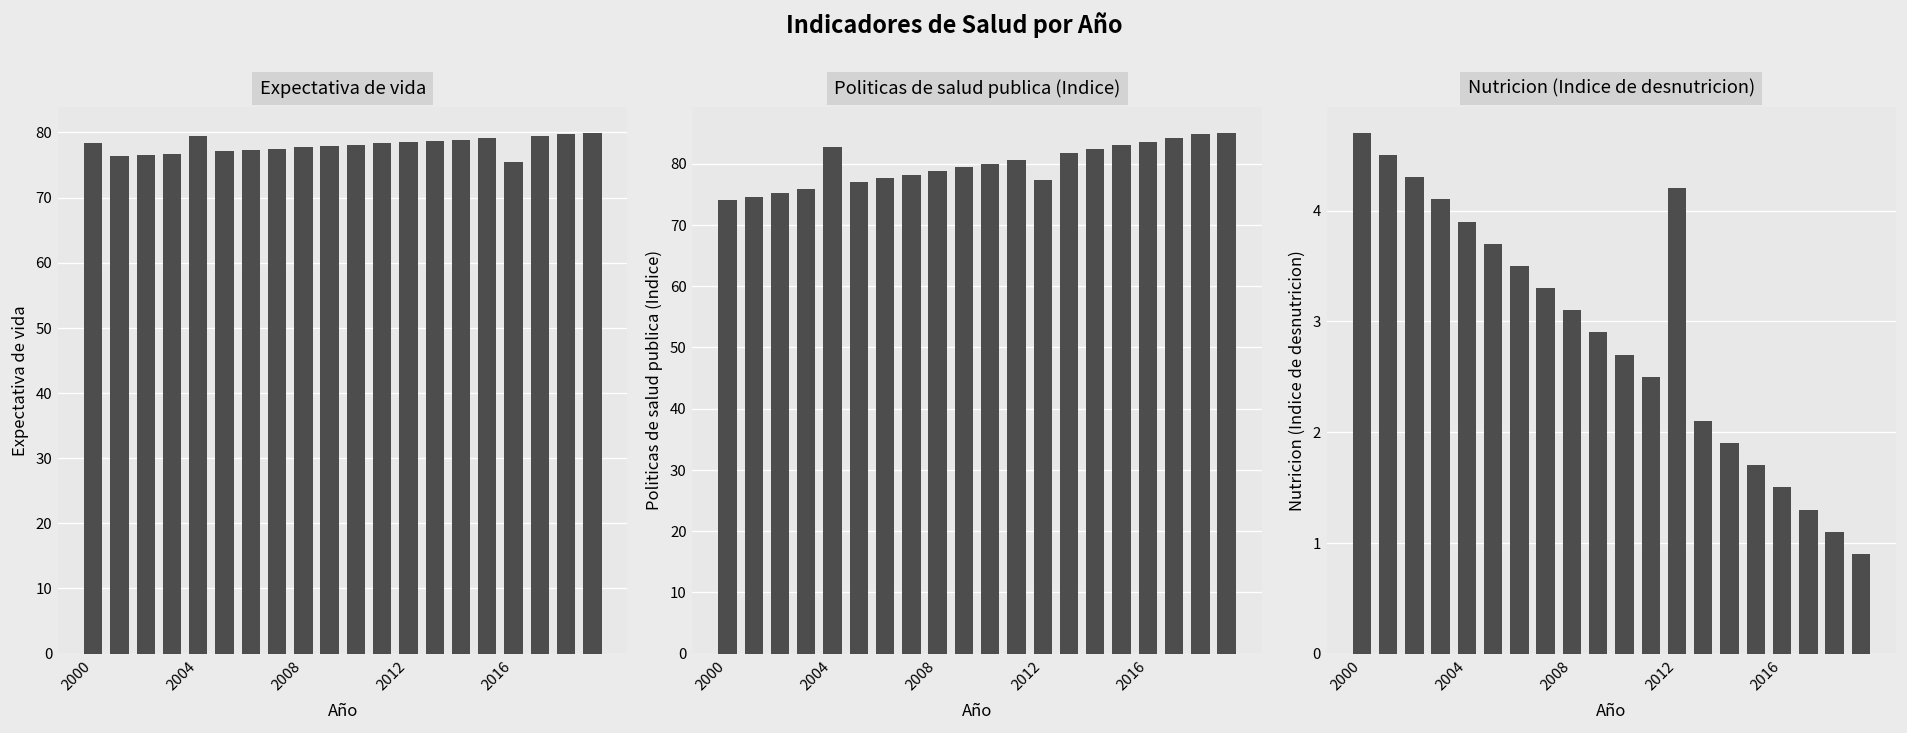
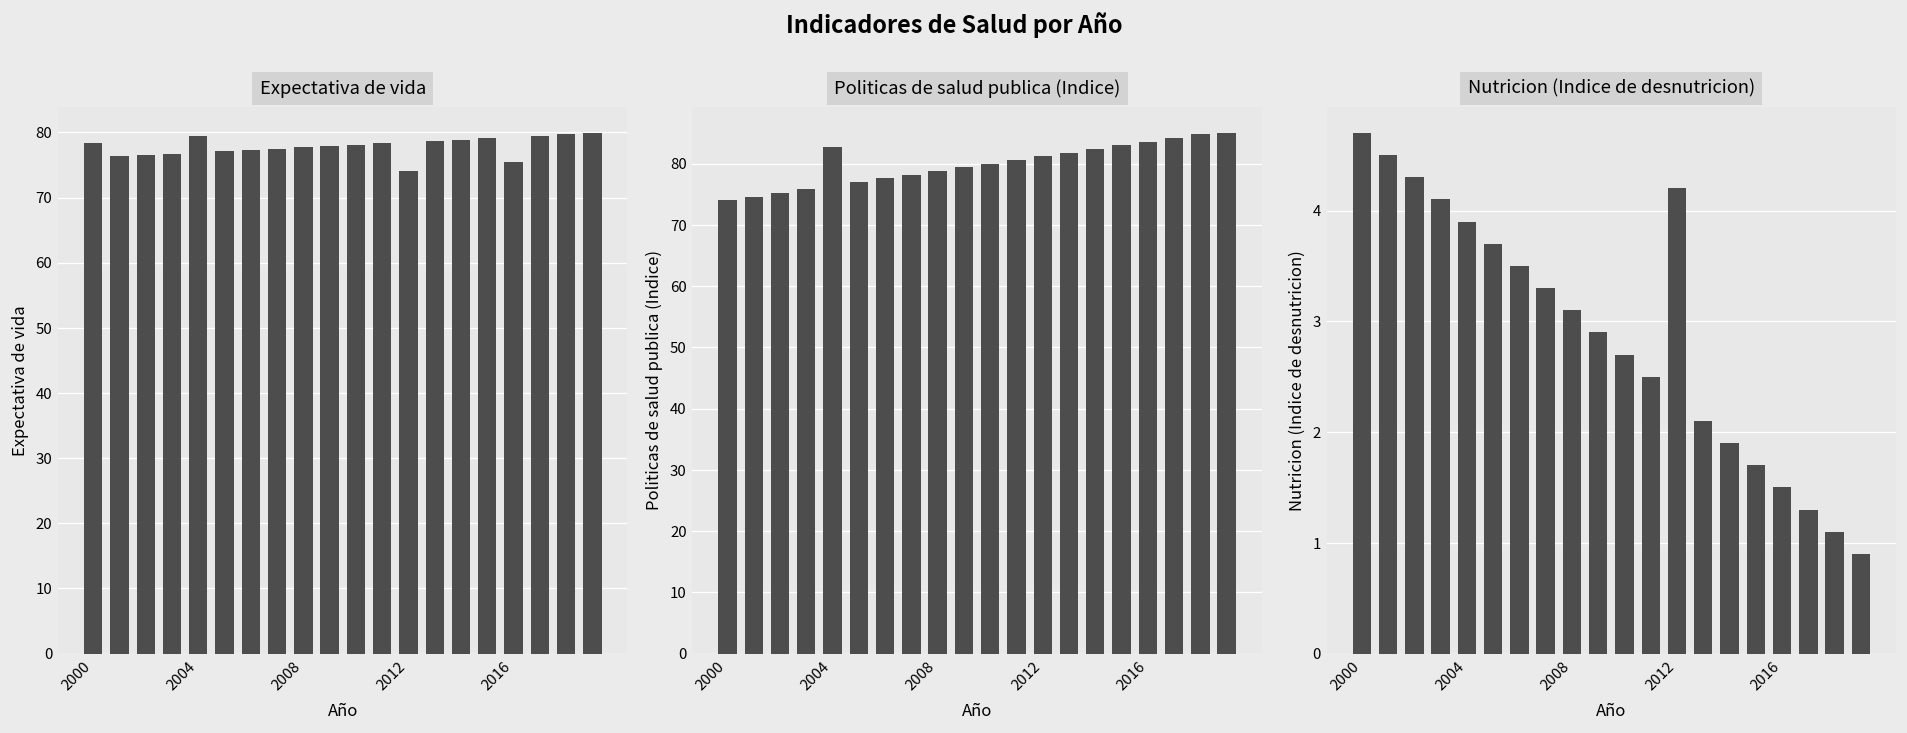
Expectativa de vida, 2012: 79 -> 74
Politicas de salud publica (Indice), 2012: 77 -> 81
